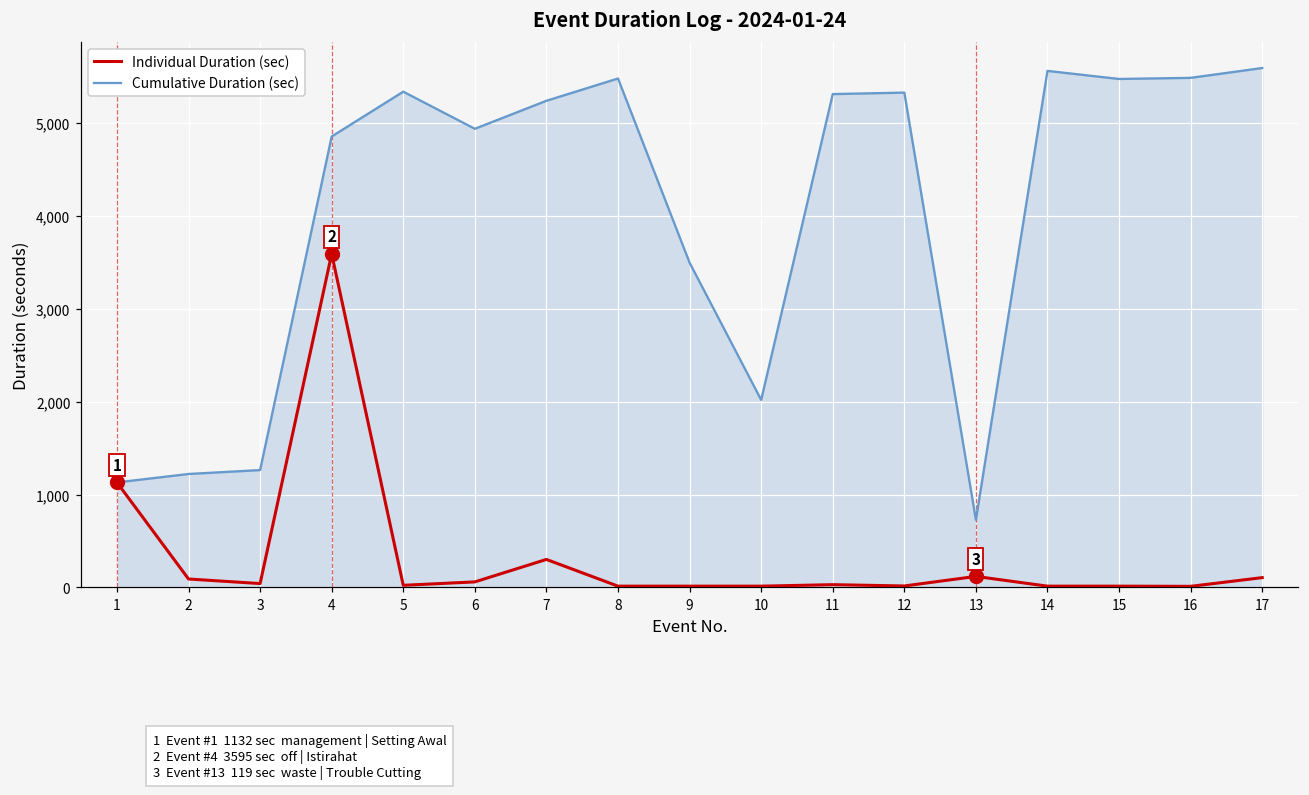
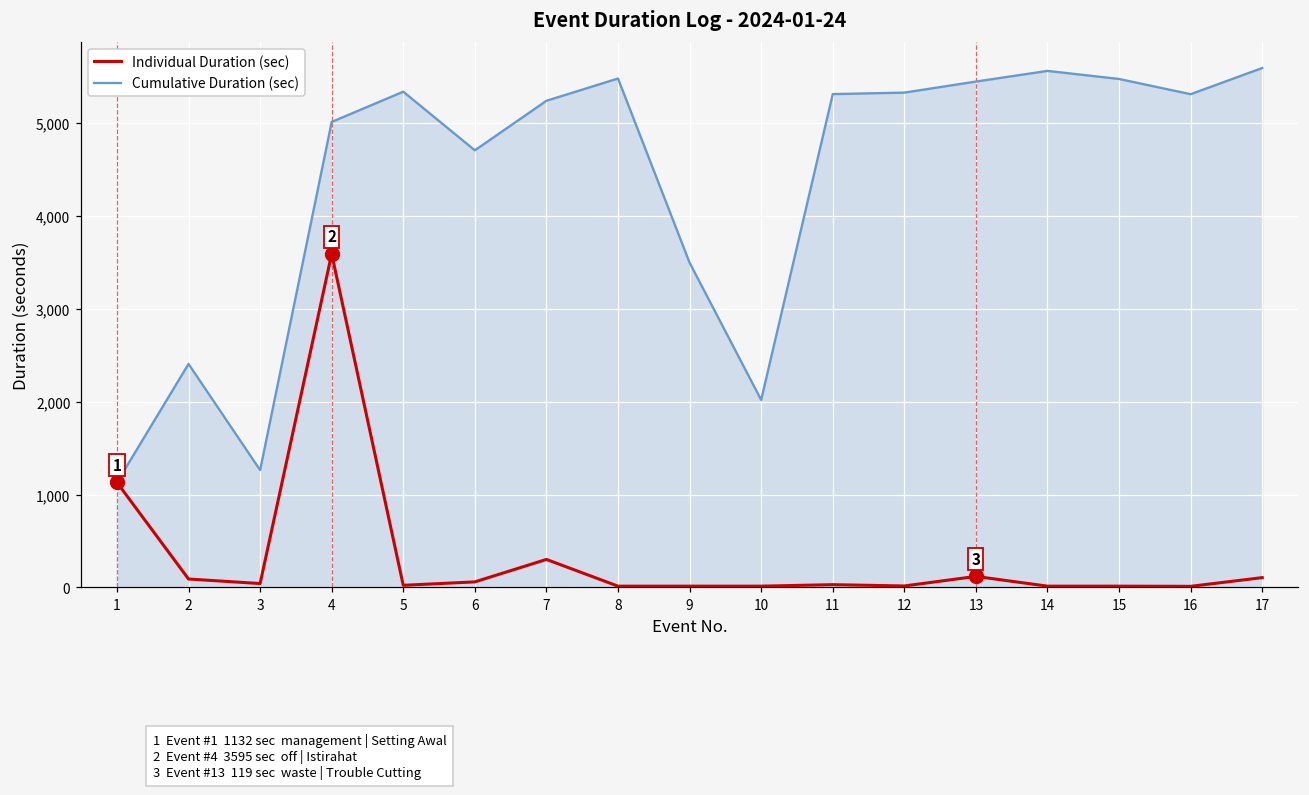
Cumulative Duration (sec), 2: 1,200 -> 2,400
Cumulative Duration (sec), 4: 4,900 -> 5,000
Cumulative Duration (sec), 6: 4,900 -> 4,700
Cumulative Duration (sec), 13: 700 -> 5,500
Cumulative Duration (sec), 16: 5,500 -> 5,300
